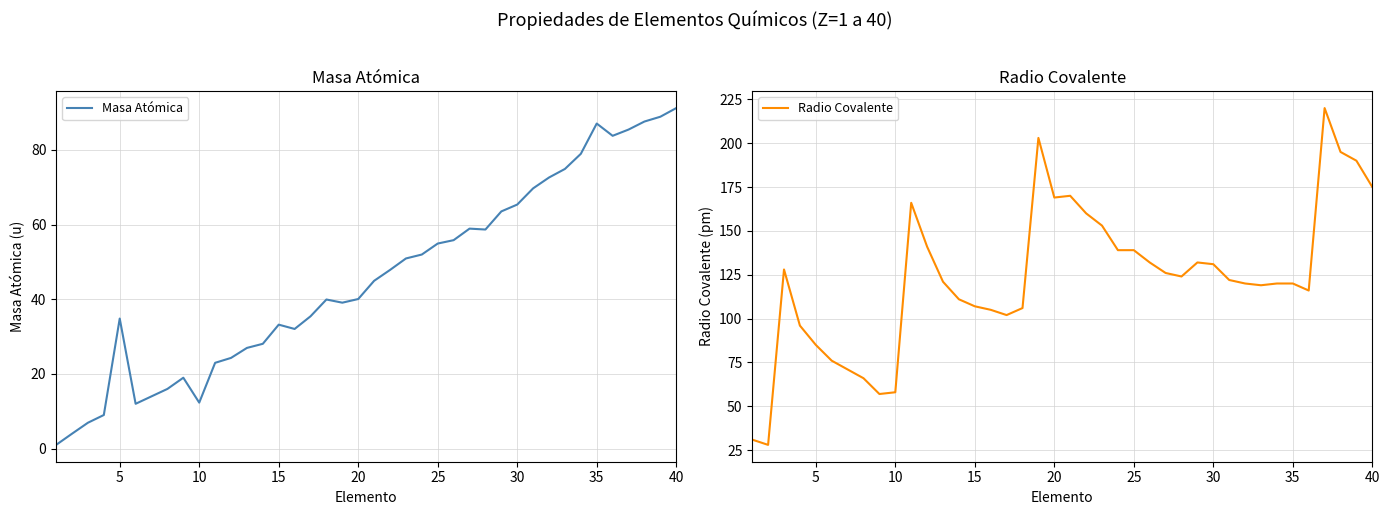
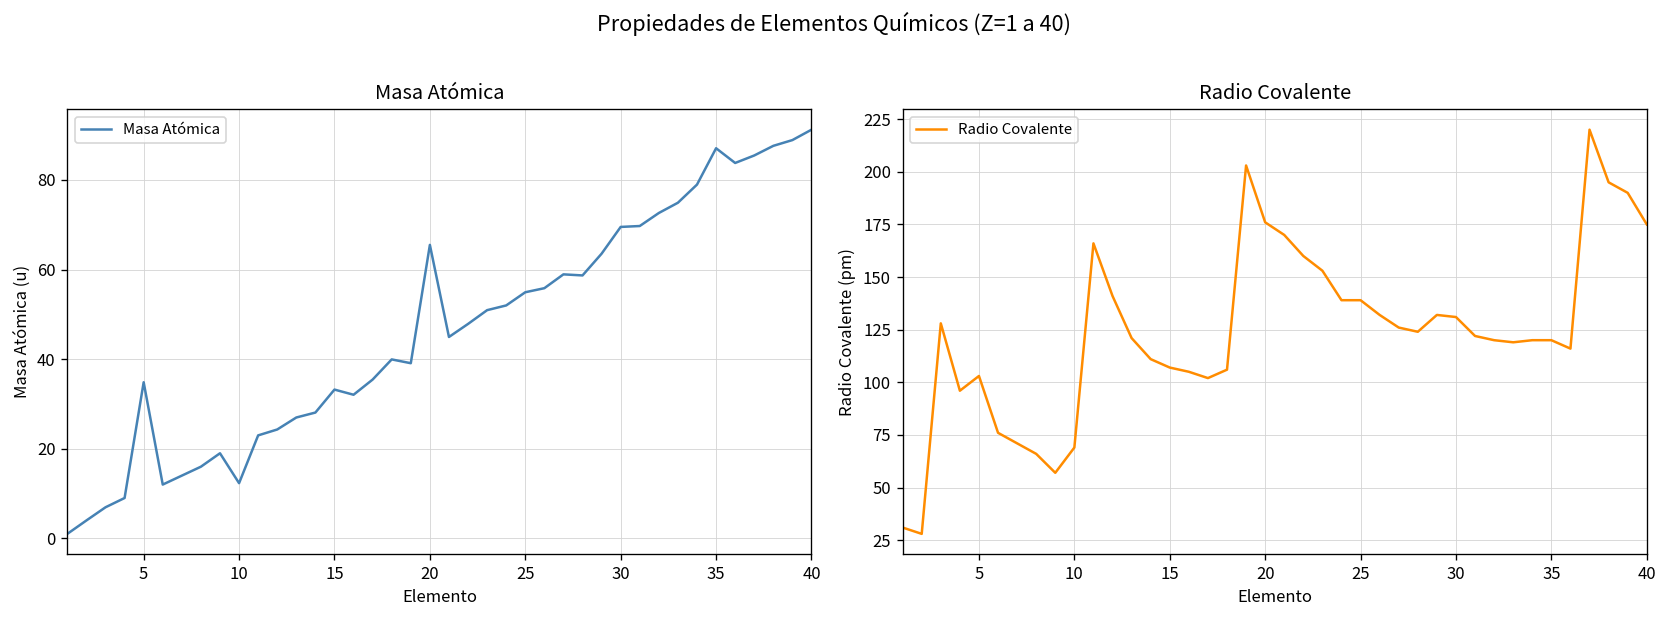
Masa Atómica, 20: 40 -> 66
Masa Atómica, 30: 65 -> 70
Radio Covalente, 5: 85 -> 103
Radio Covalente, 10: 58 -> 69
Radio Covalente, 20: 169 -> 176
